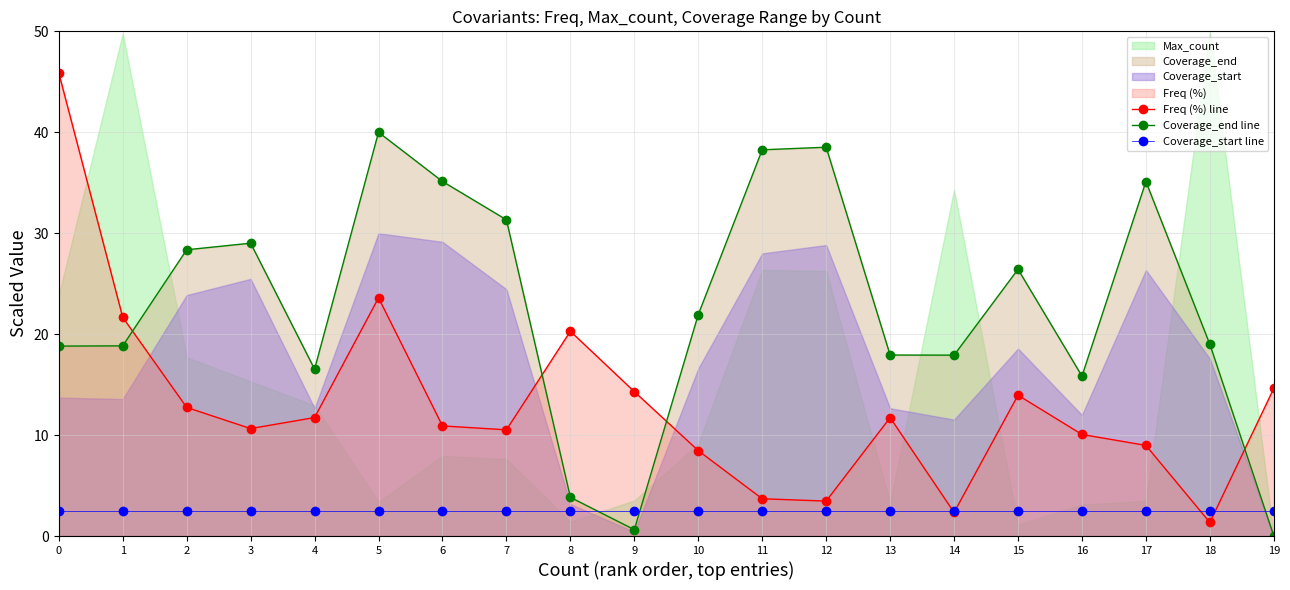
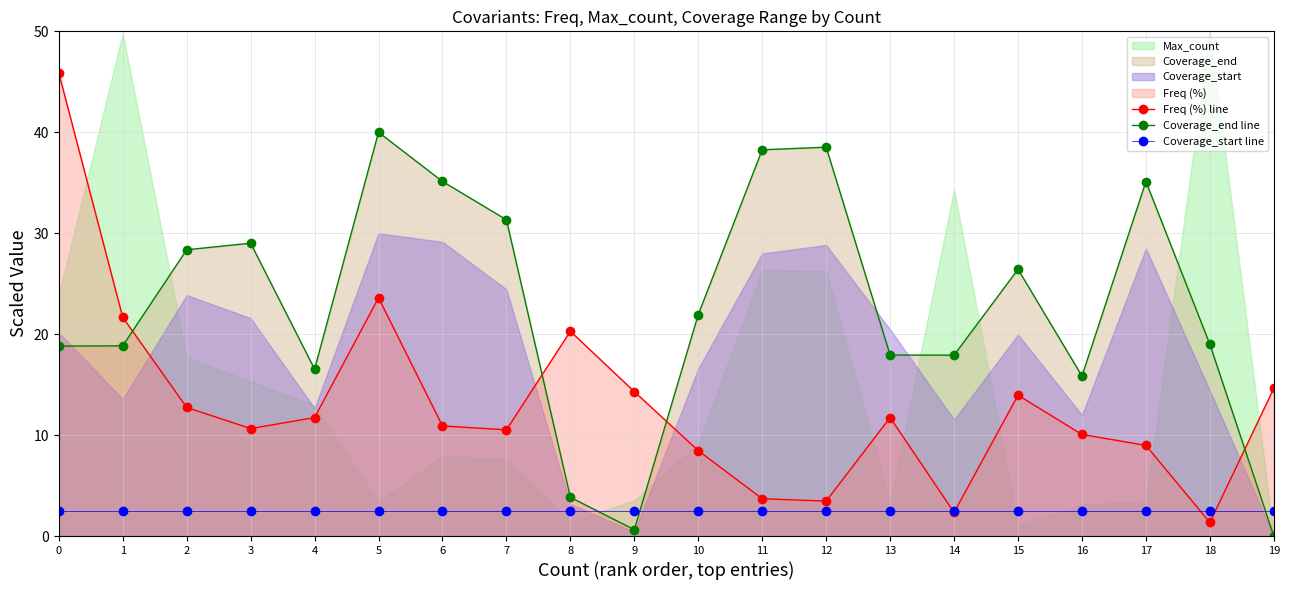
Coverage_start, 0: 13.7 -> 20.2
Coverage_start, 3: 25.5 -> 21.6
Coverage_start, 13: 12.7 -> 20.5
Coverage_start, 15: 18.6 -> 20.0
Coverage_start, 17: 26.4 -> 28.5
Coverage_start, 18: 17.6 -> 14.4
